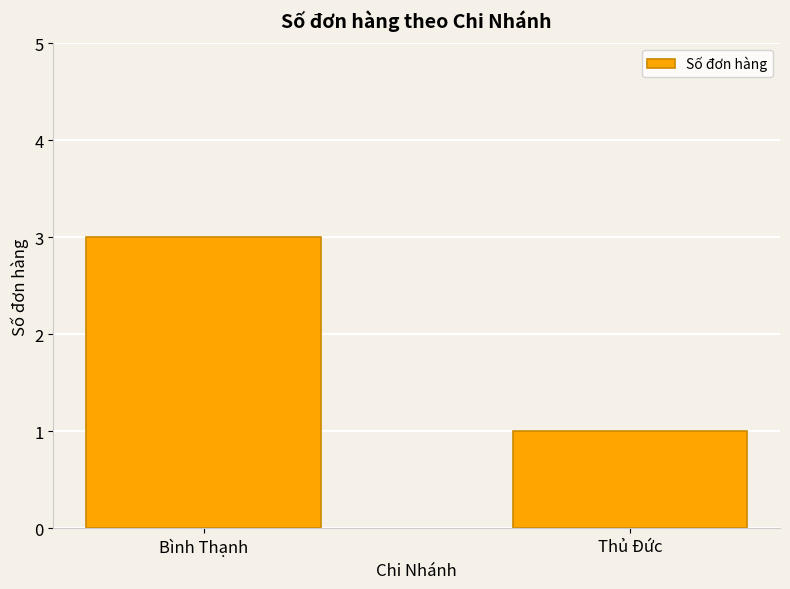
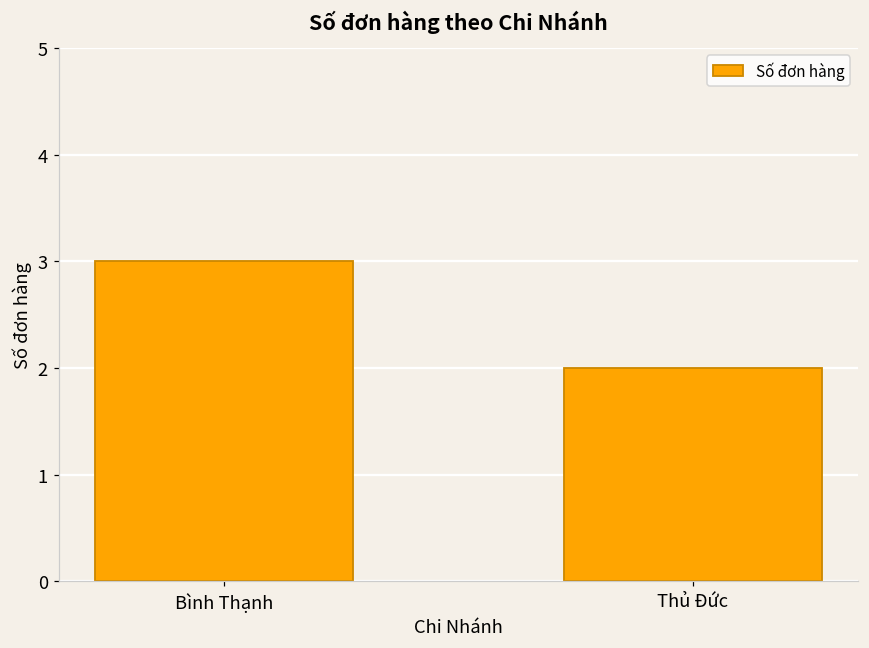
Thủ Đức: 1 -> 2
